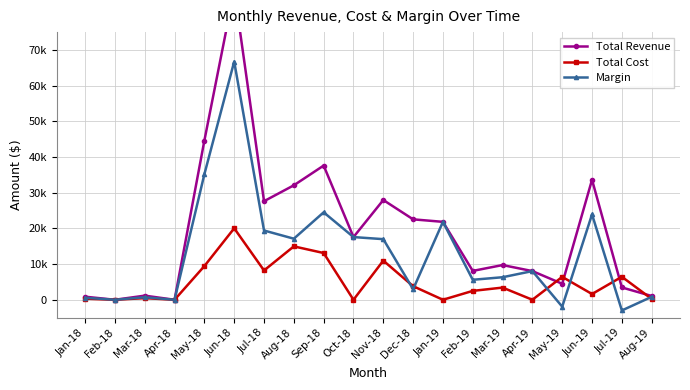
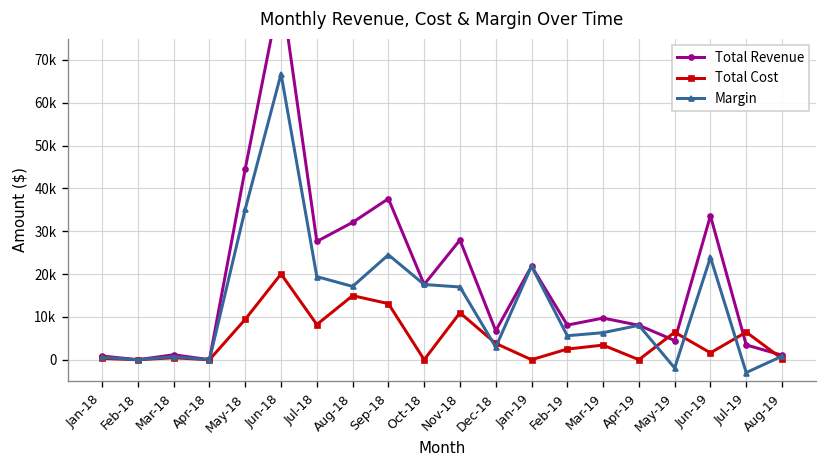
Total Revenue, Dec-18: 23000 -> 7000
